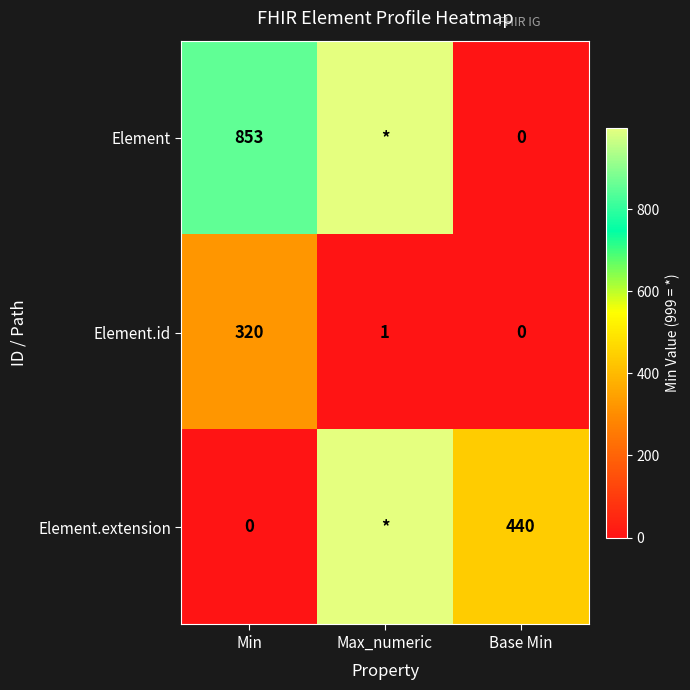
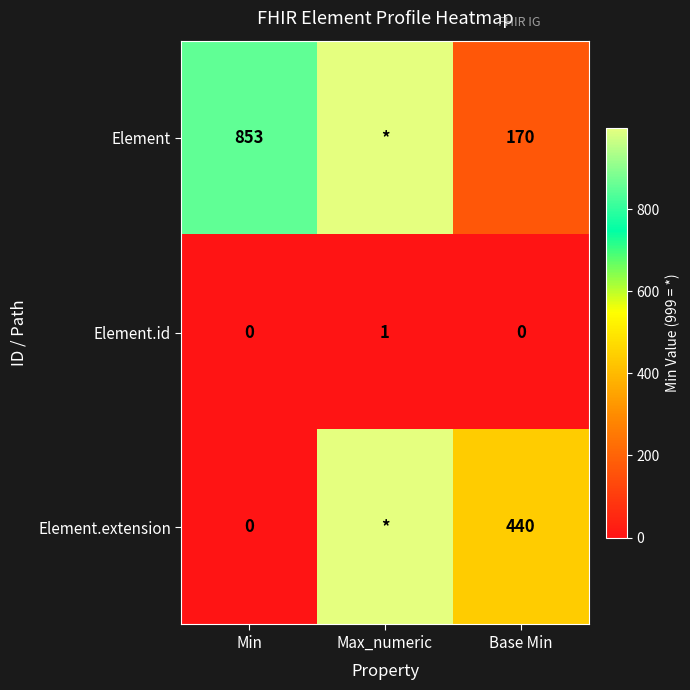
Element, Base Min: 0 -> 170
Element.id, Min: 320 -> 0
